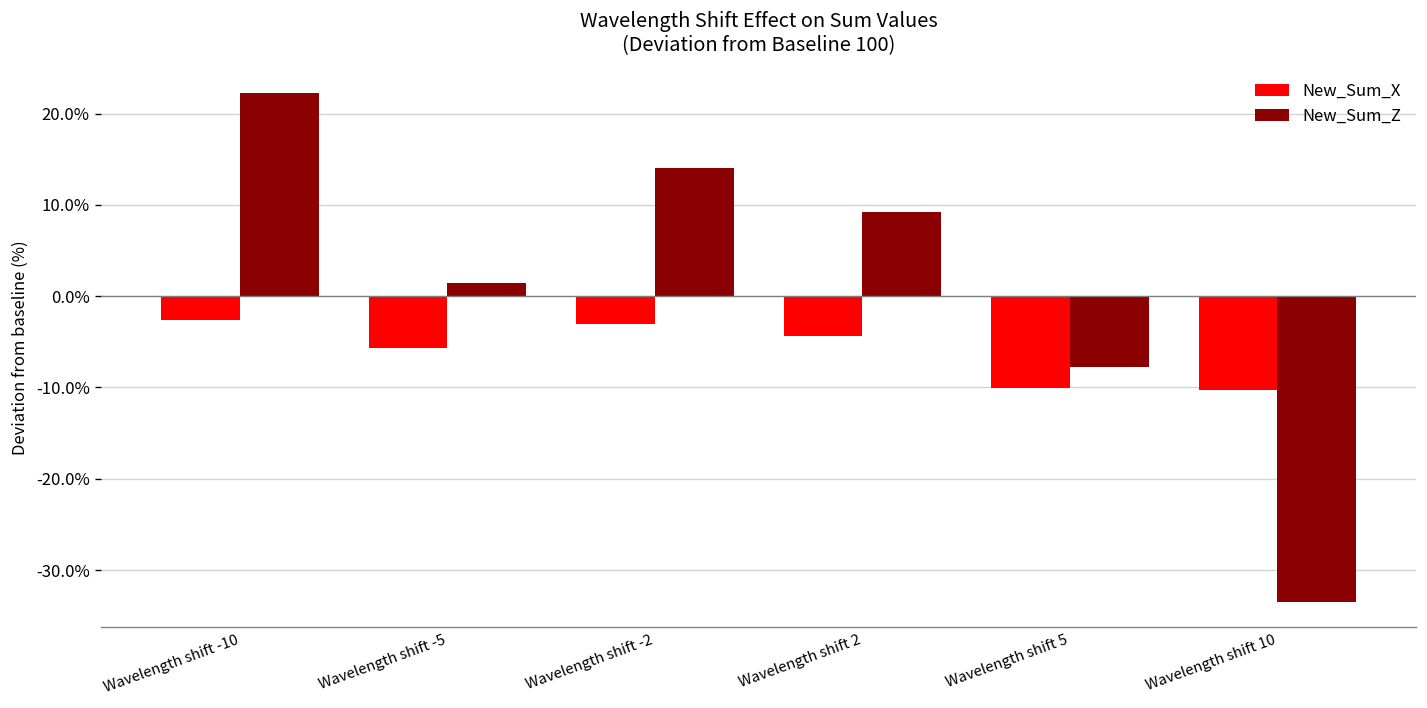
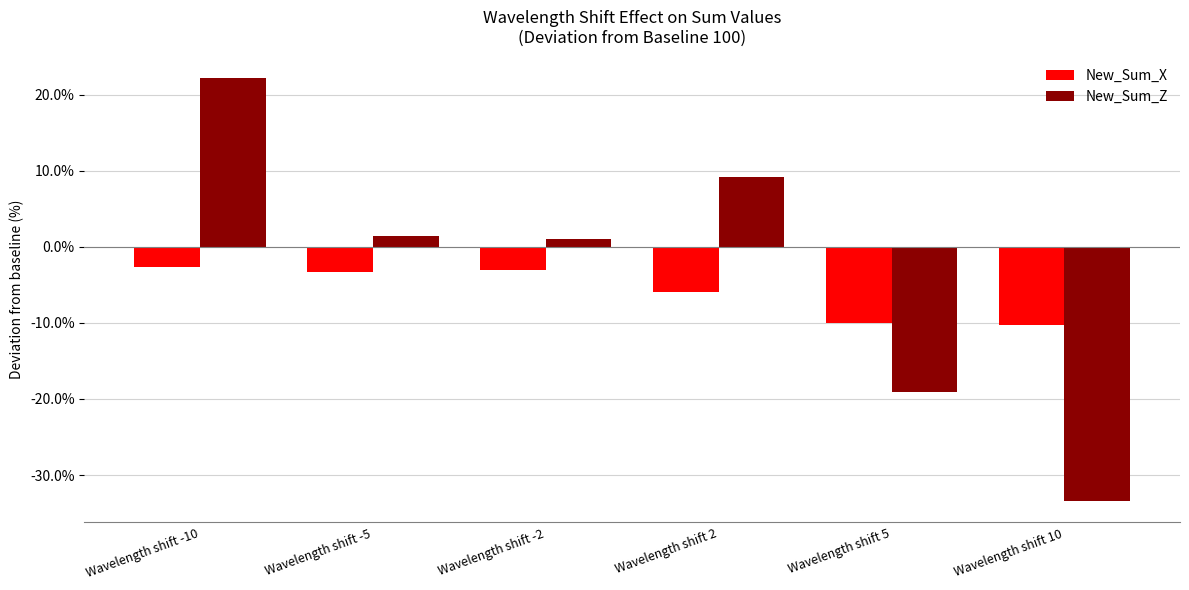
New_Sum_X, Wavelength shift -5: -6% -> -3%
New_Sum_Z, Wavelength shift -2: 14% -> 1%
New_Sum_X, Wavelength shift 2: -4% -> -6%
New_Sum_Z, Wavelength shift 5: -8% -> -19%
